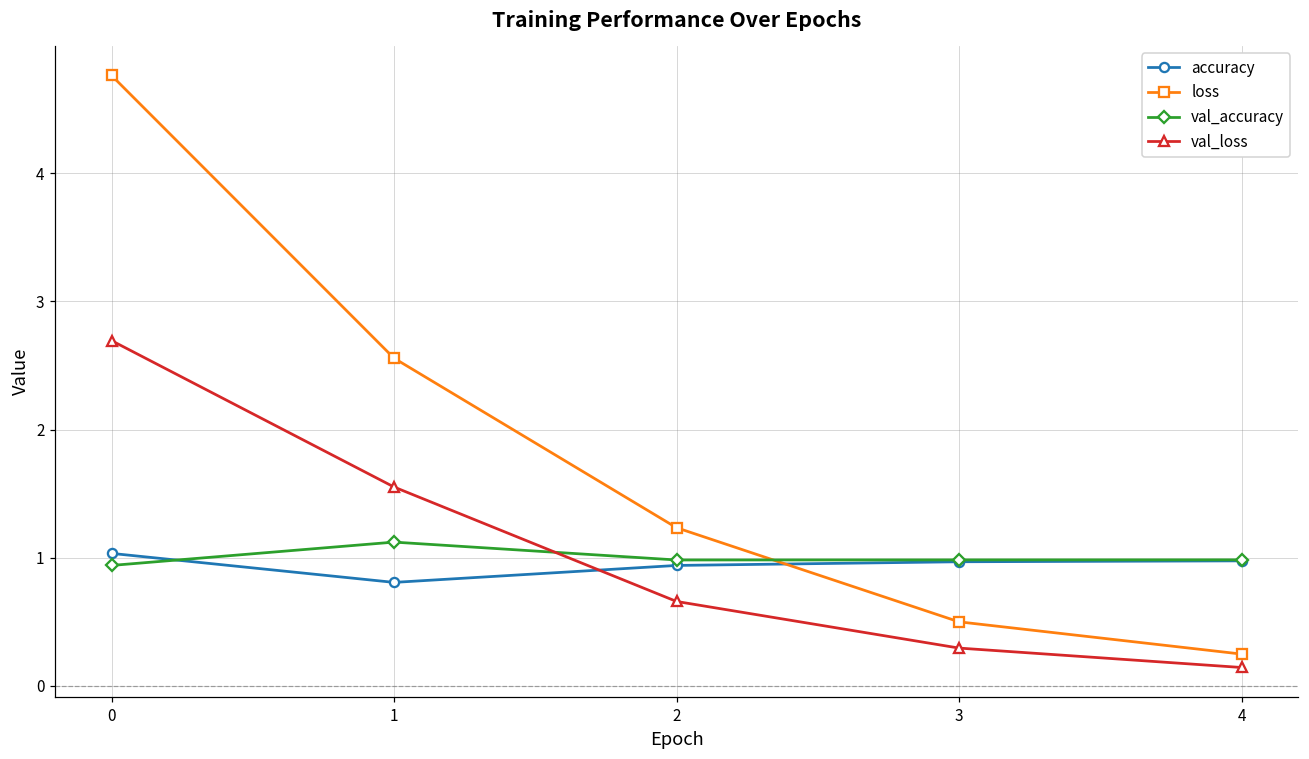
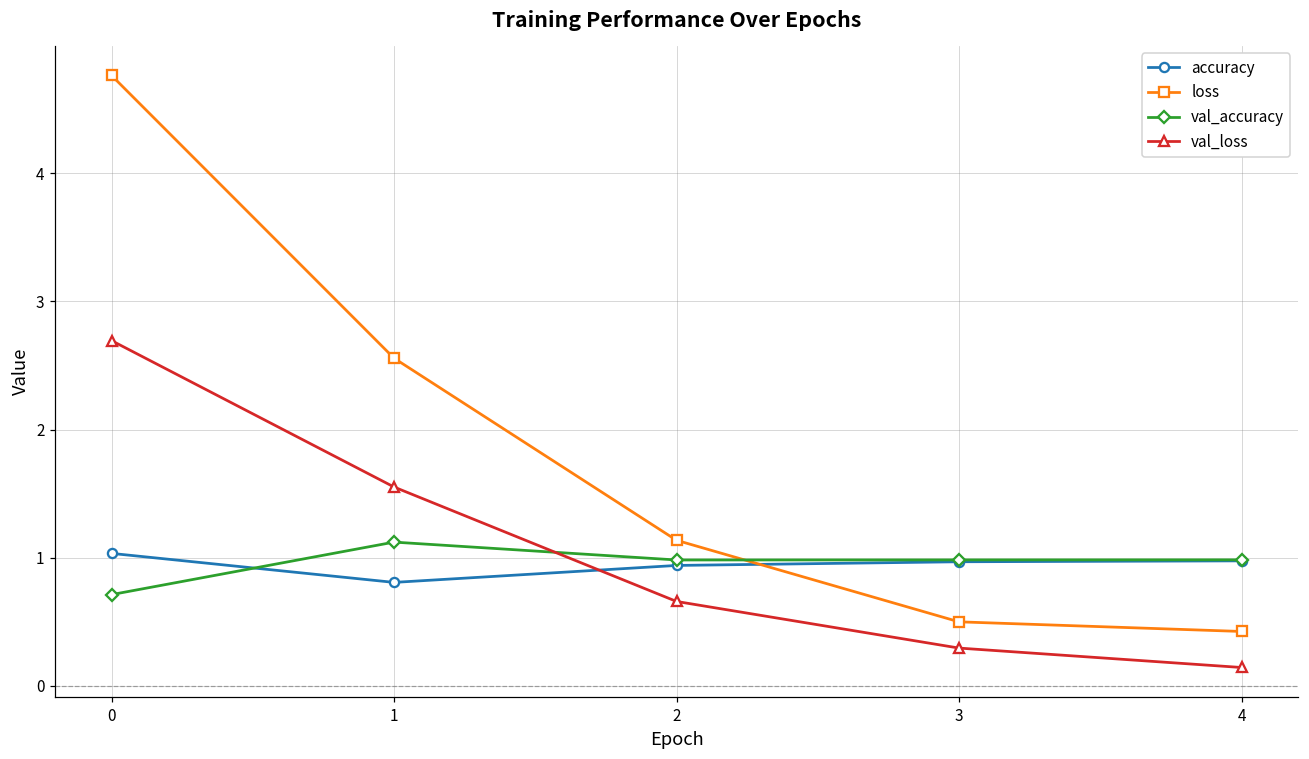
val_accuracy, 0: 0.94 -> 0.71
loss, 2: 1.23 -> 1.14
loss, 4: 0.25 -> 0.42
